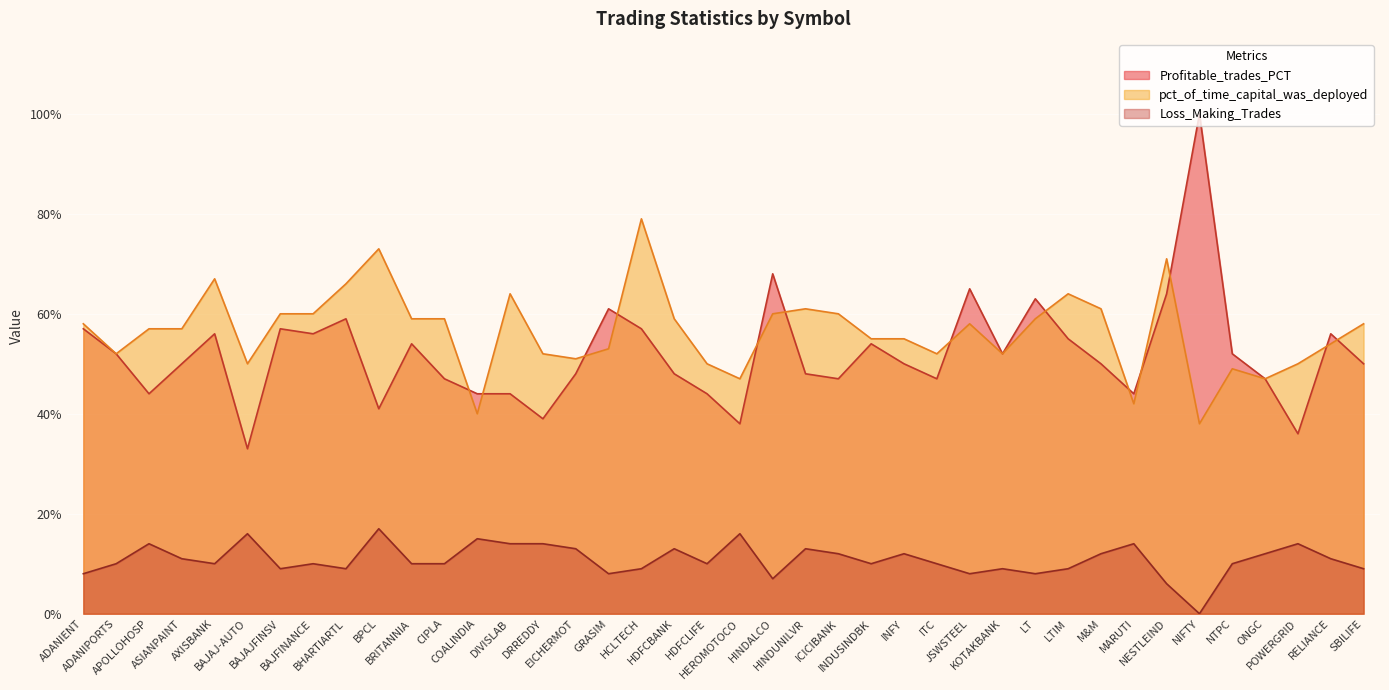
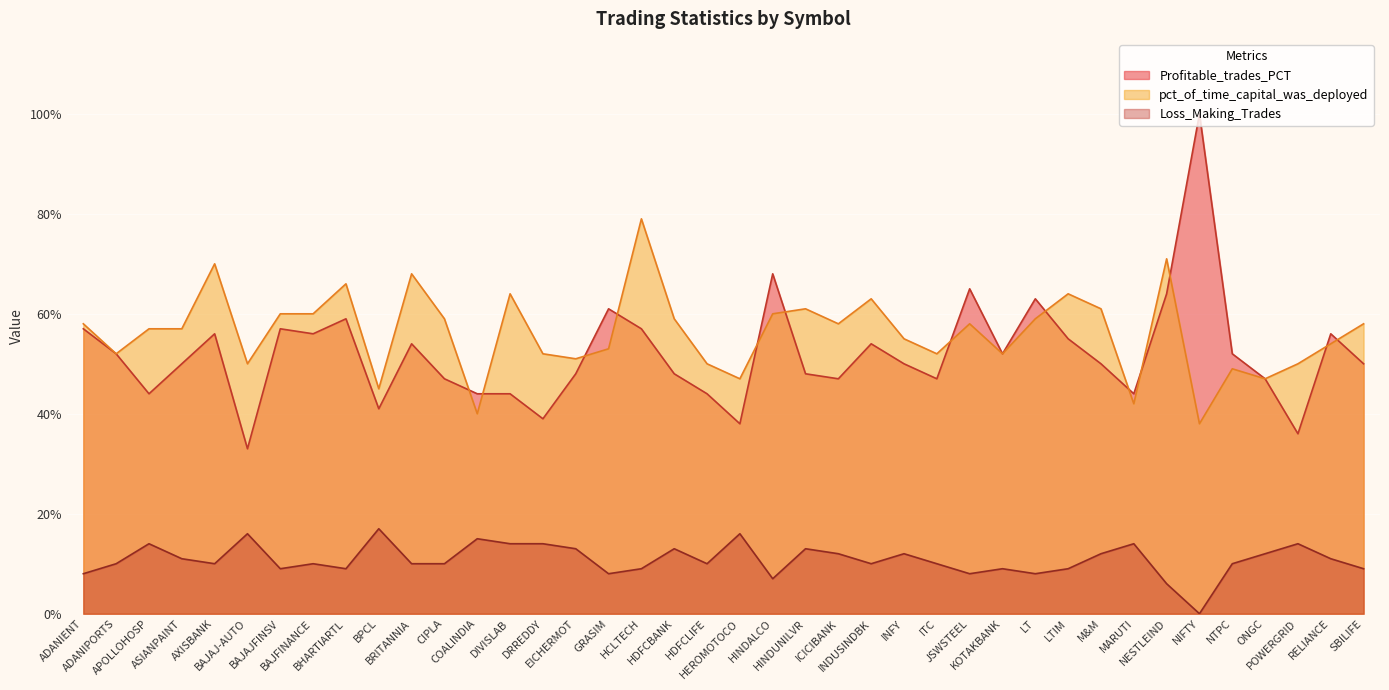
pct_of_time_capital_was_deployed, AXISBANK: 67% -> 70%
pct_of_time_capital_was_deployed, BPCL: 73% -> 45%
pct_of_time_capital_was_deployed, BRITANNIA: 59% -> 68%
pct_of_time_capital_was_deployed, ICICIBANK: 60% -> 58%
pct_of_time_capital_was_deployed, INDUSINDBK: 55% -> 63%
